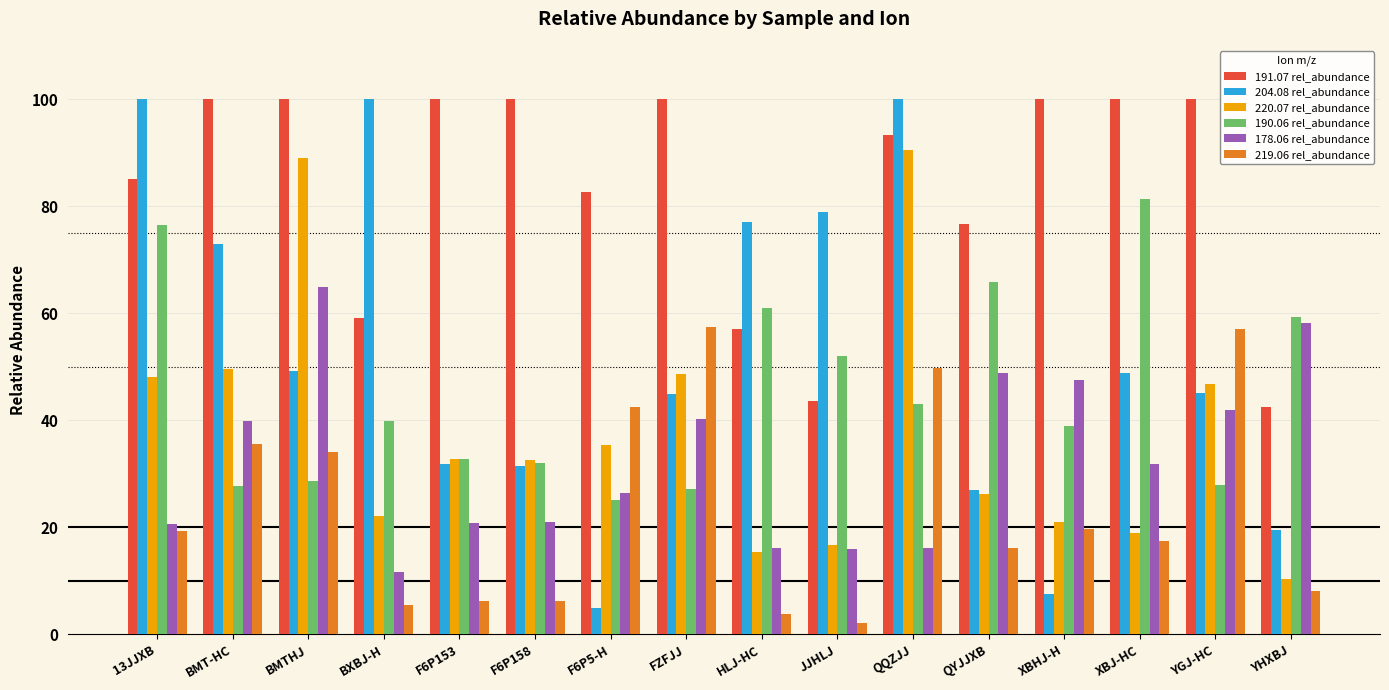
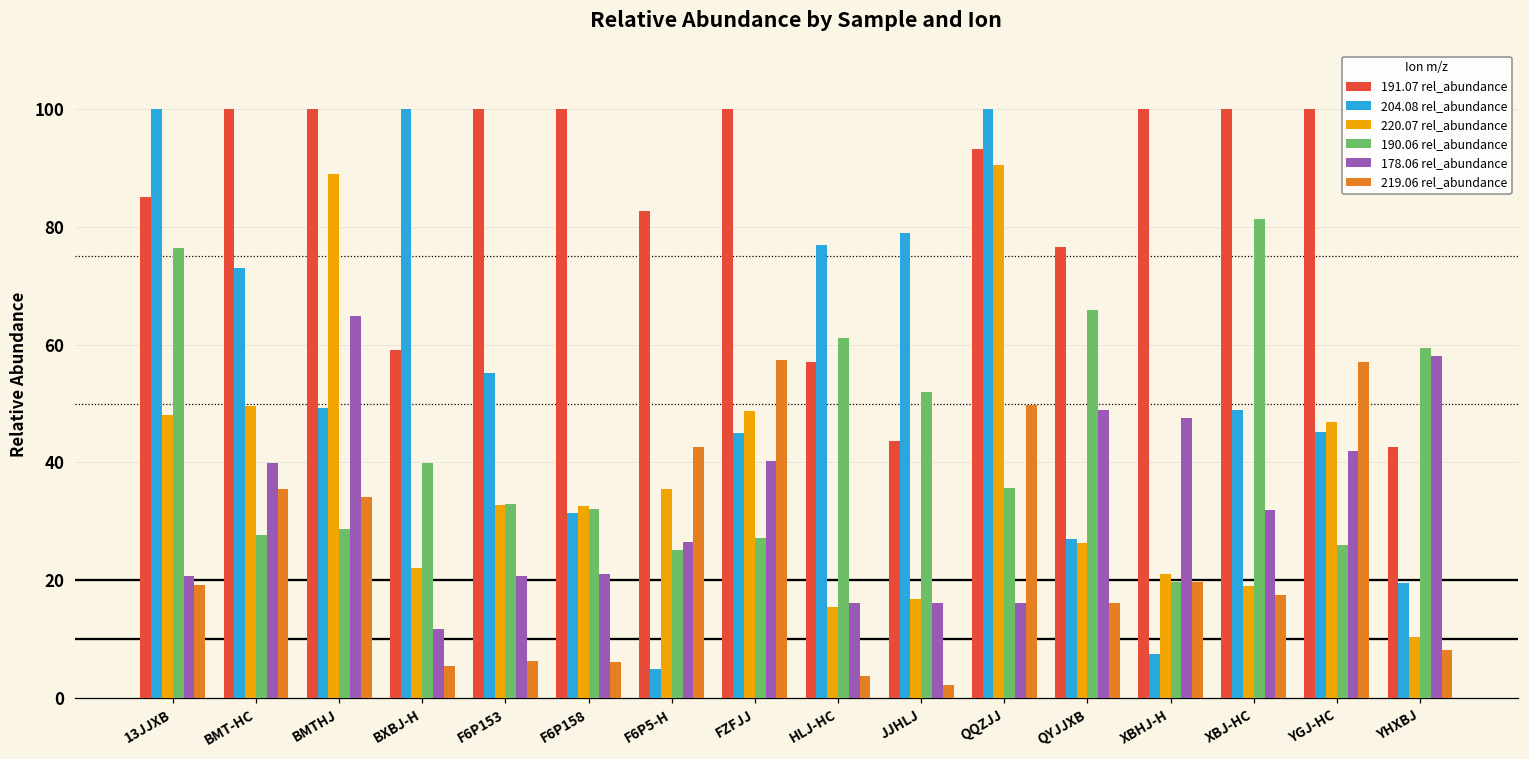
204.08 rel_abundance, F6P153: 32 -> 55
190.06 rel_abundance, QQZJJ: 43 -> 36
190.06 rel_abundance, XBHJ-H: 39 -> 20
190.06 rel_abundance, YGJ-HC: 28 -> 26
